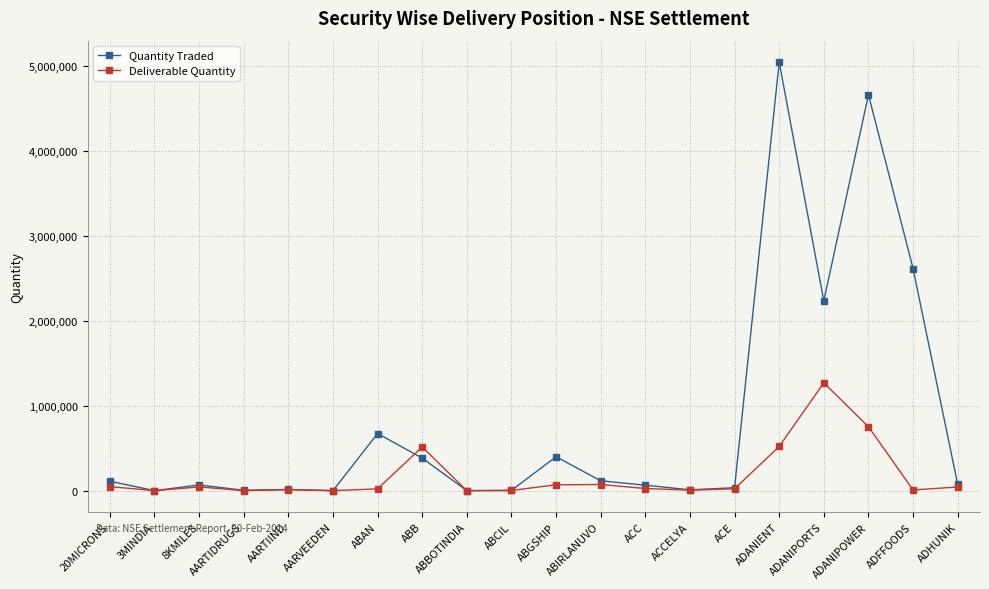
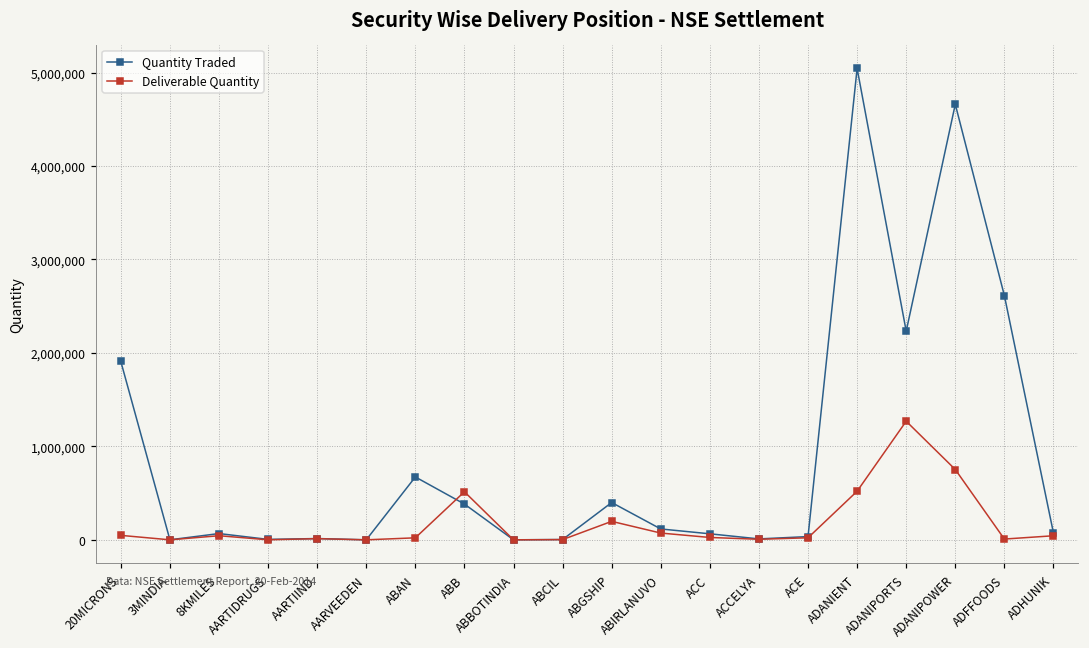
Quantity Traded, 20MICRONS: 100,000 -> 1,900,000
Deliverable Quantity, ABGSHIP: 100,000 -> 200,000
